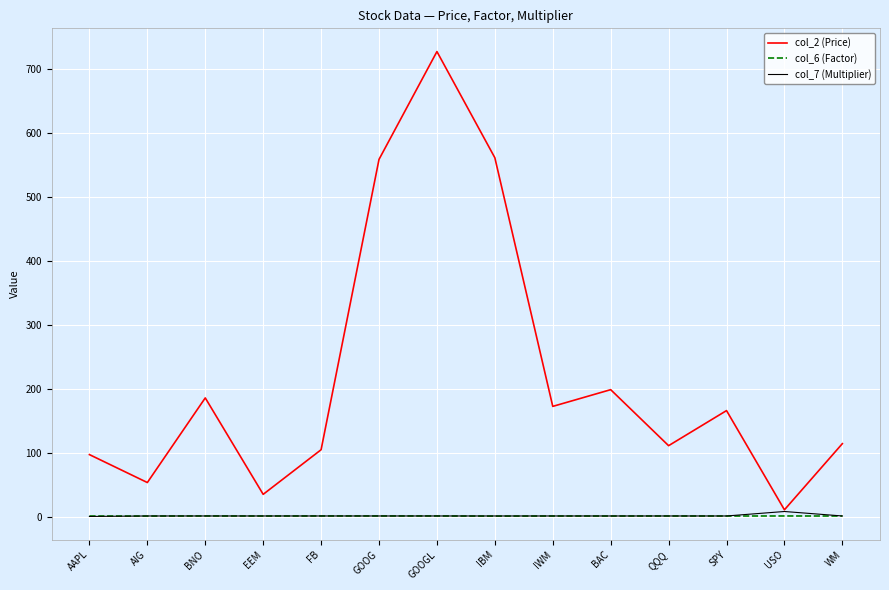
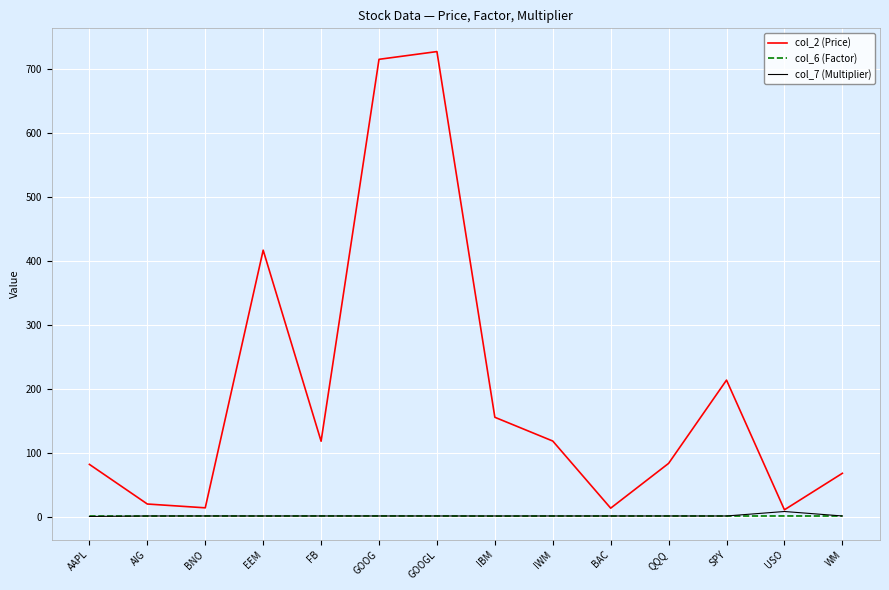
col_2 (Price), AAPL: 100 -> 80
col_2 (Price), AIG: 50 -> 20
col_2 (Price), BNO: 190 -> 10
col_2 (Price), EEM: 30 -> 420
col_2 (Price), FB: 100 -> 120
col_2 (Price), GOOG: 560 -> 720
col_2 (Price), IBM: 560 -> 160
col_2 (Price), IWM: 170 -> 120
col_2 (Price), BAC: 200 -> 10
col_2 (Price), QQQ: 110 -> 80
col_2 (Price), SPY: 170 -> 210
col_2 (Price), WM: 110 -> 70
